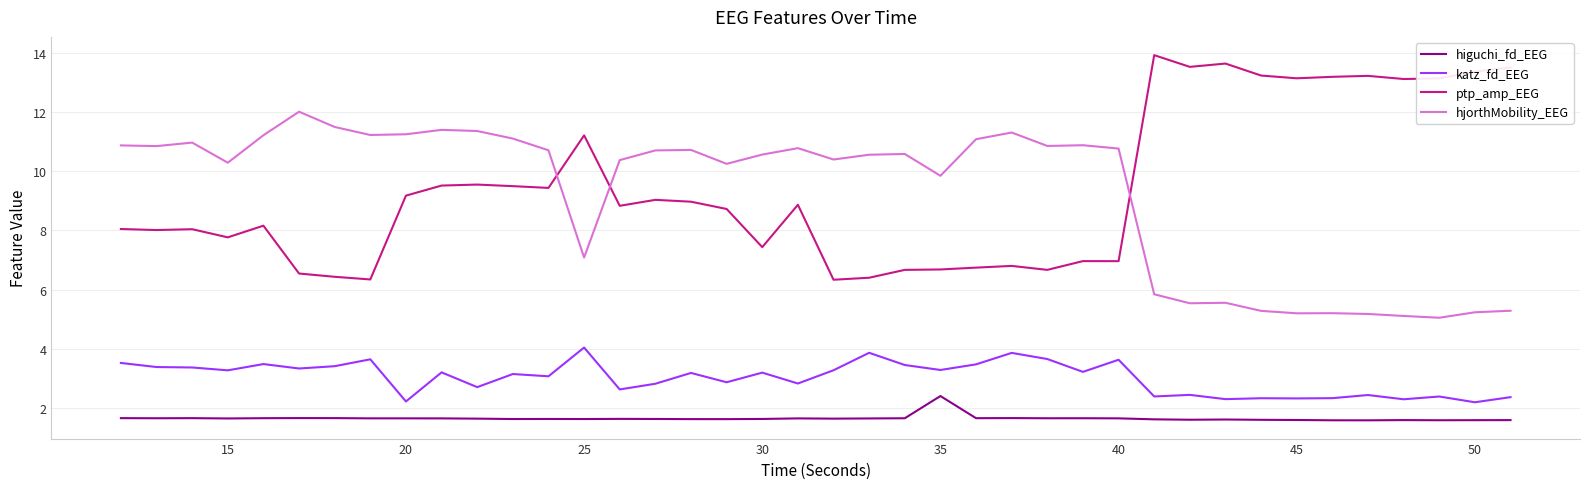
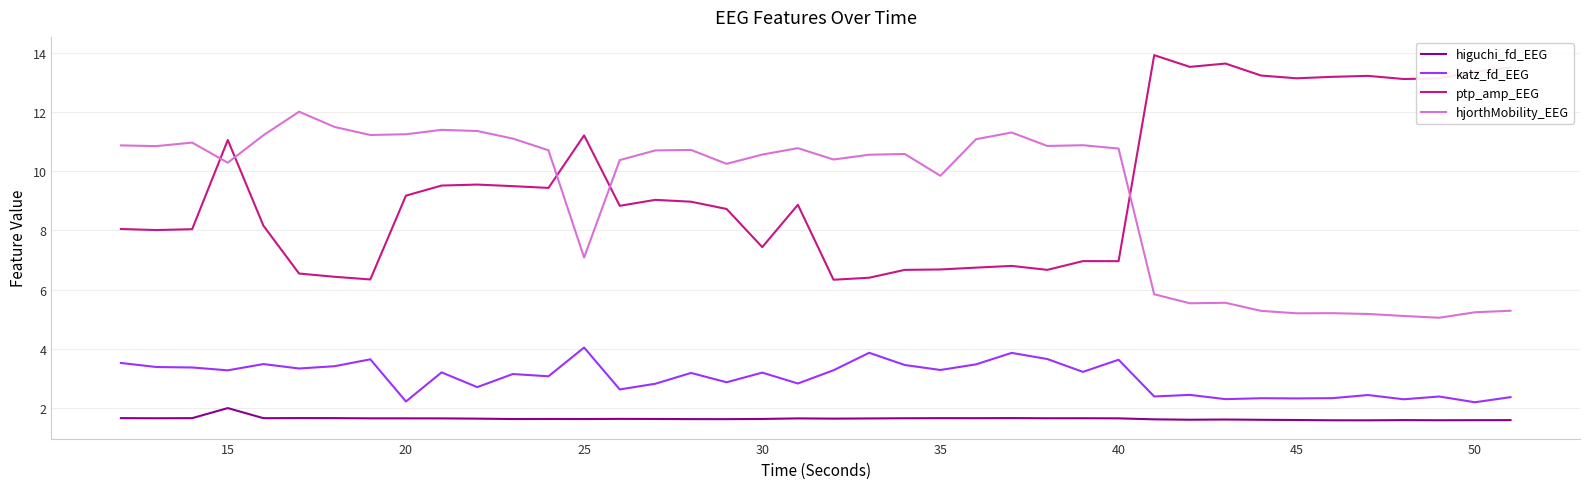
higuchi_fd_EEG, 15: 1.7 -> 2.0
ptp_amp_EEG, 15: 7.8 -> 11.1
higuchi_fd_EEG, 35: 2.4 -> 1.7
